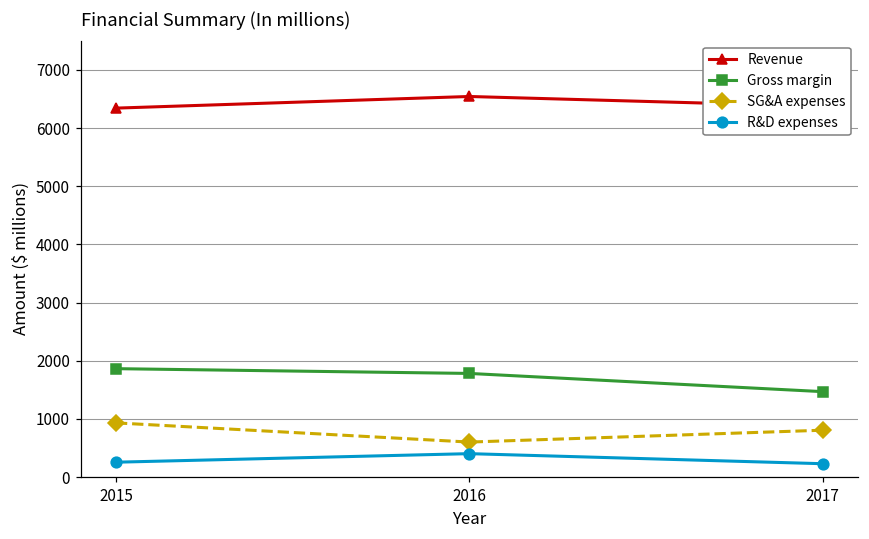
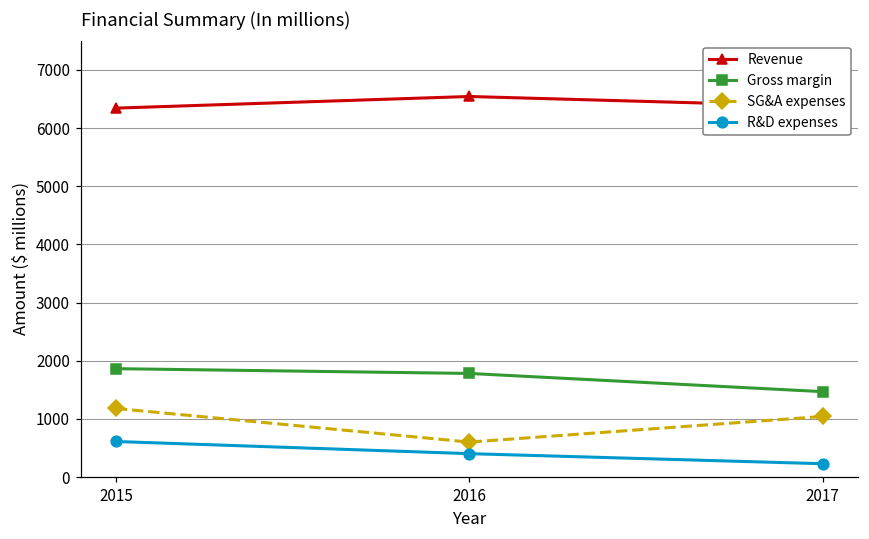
SG&A expenses, 2015: 900 -> 1200
R&D expenses, 2015: 300 -> 600
SG&A expenses, 2017: 800 -> 1000
